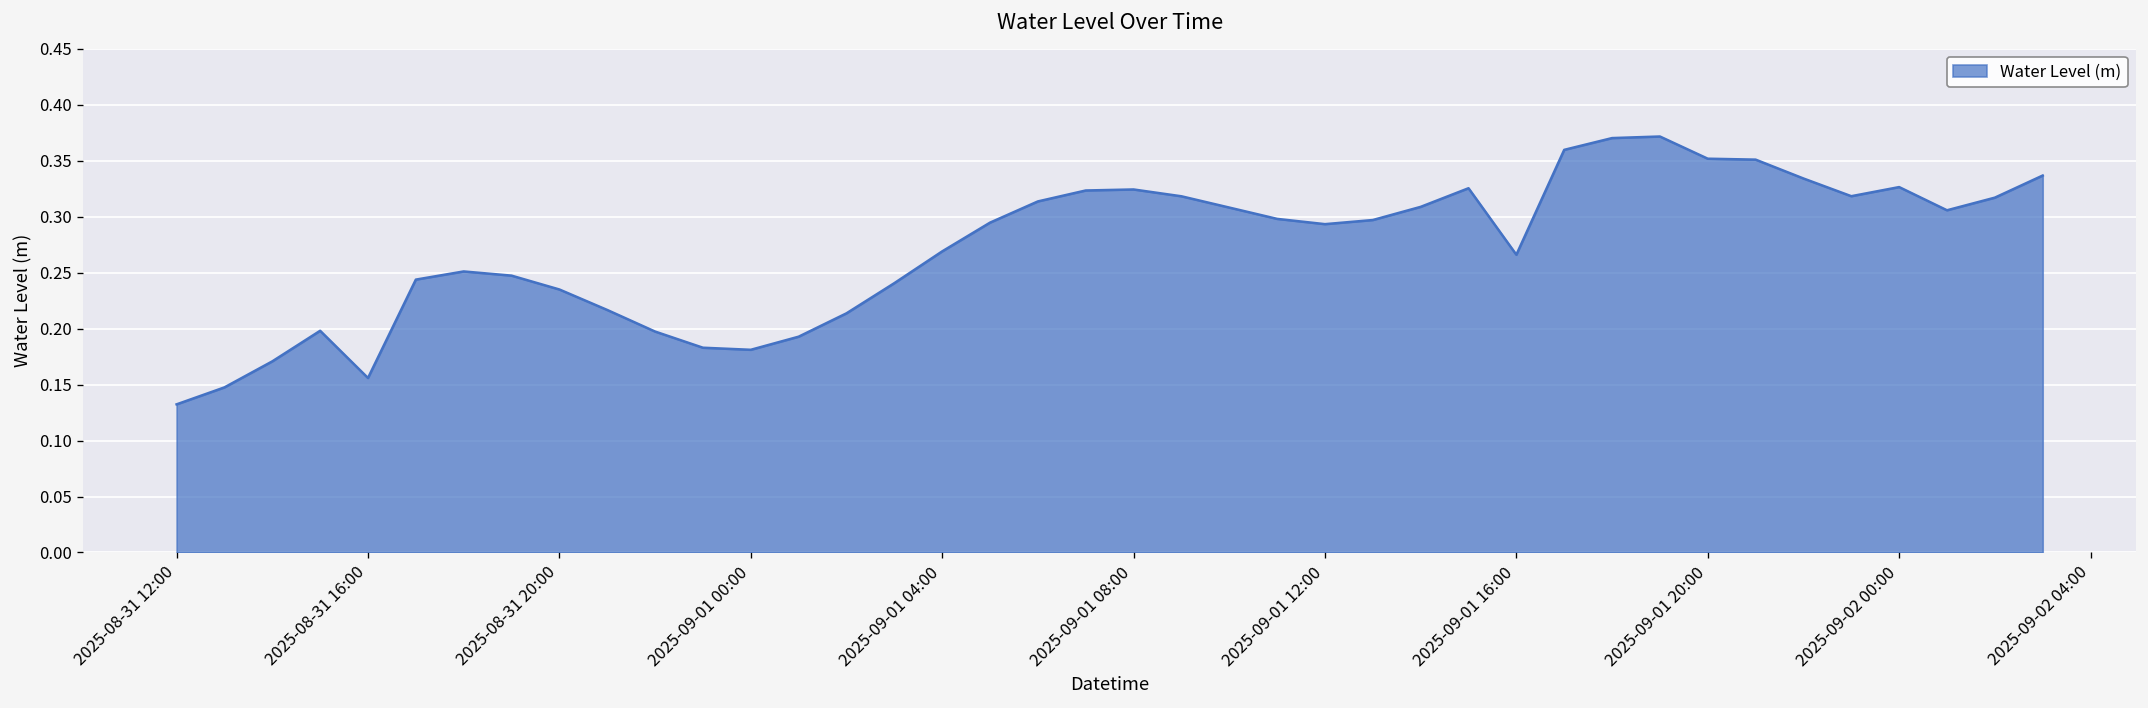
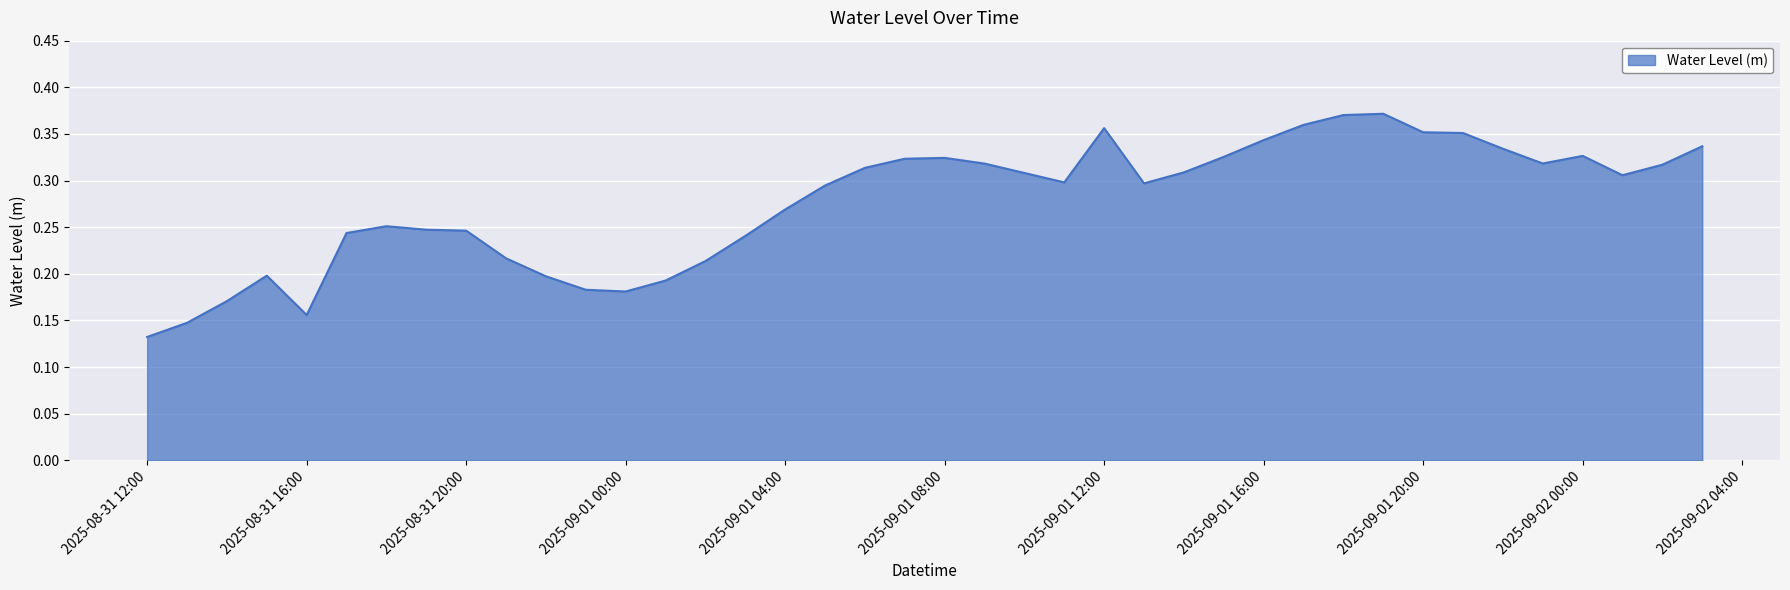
2025-08-31 20:00: 0.23 -> 0.25
2025-09-01 12:00: 0.29 -> 0.36
2025-09-01 16:00: 0.27 -> 0.34
